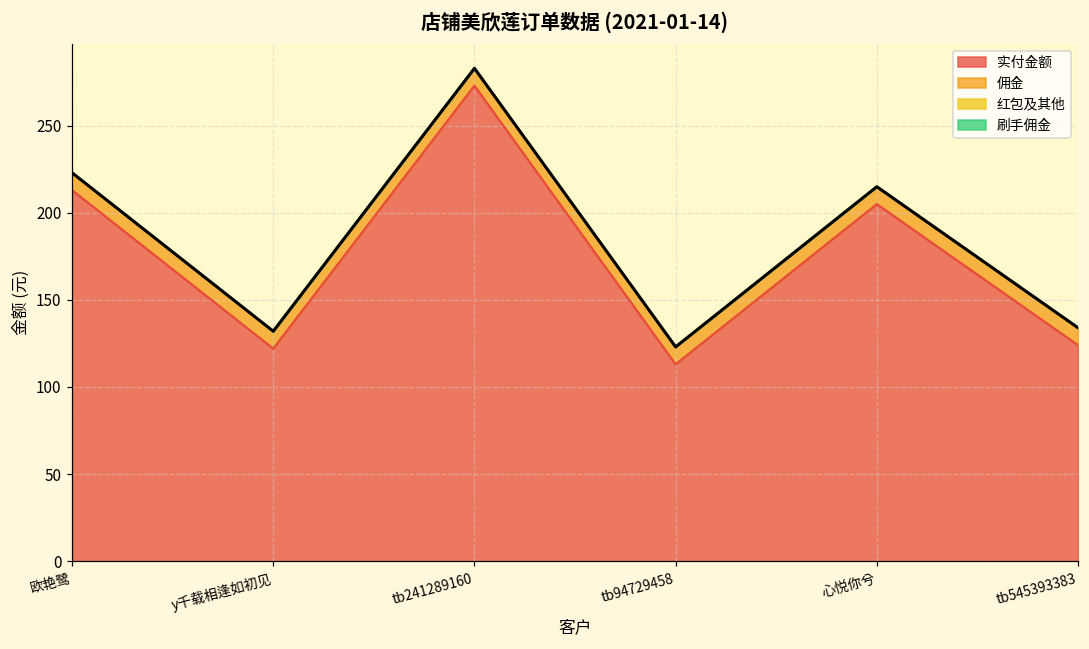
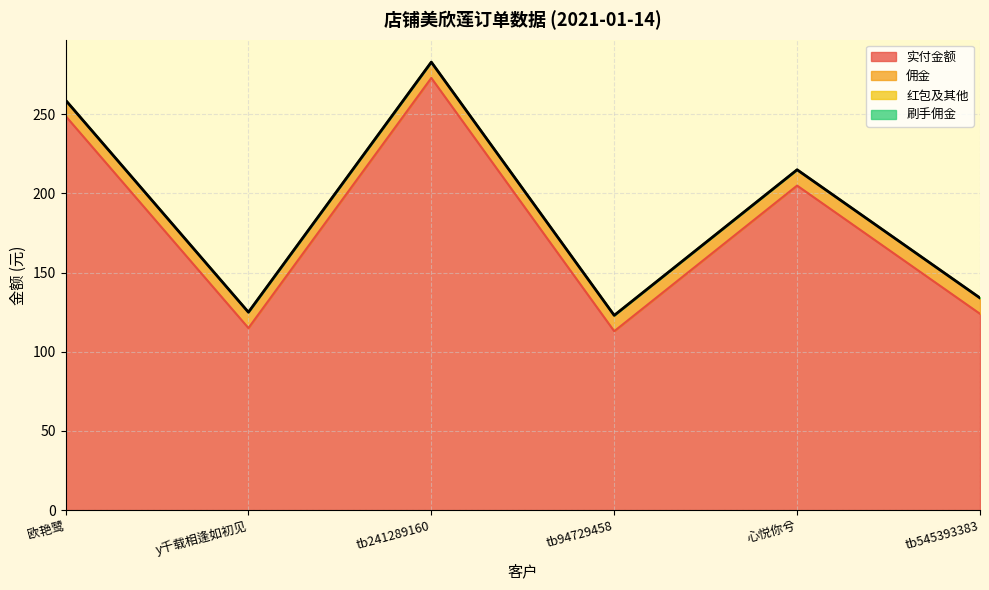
实付金额, 欧艳鹭: 213 -> 249
实付金额, y千载相逢如初见: 122 -> 115
